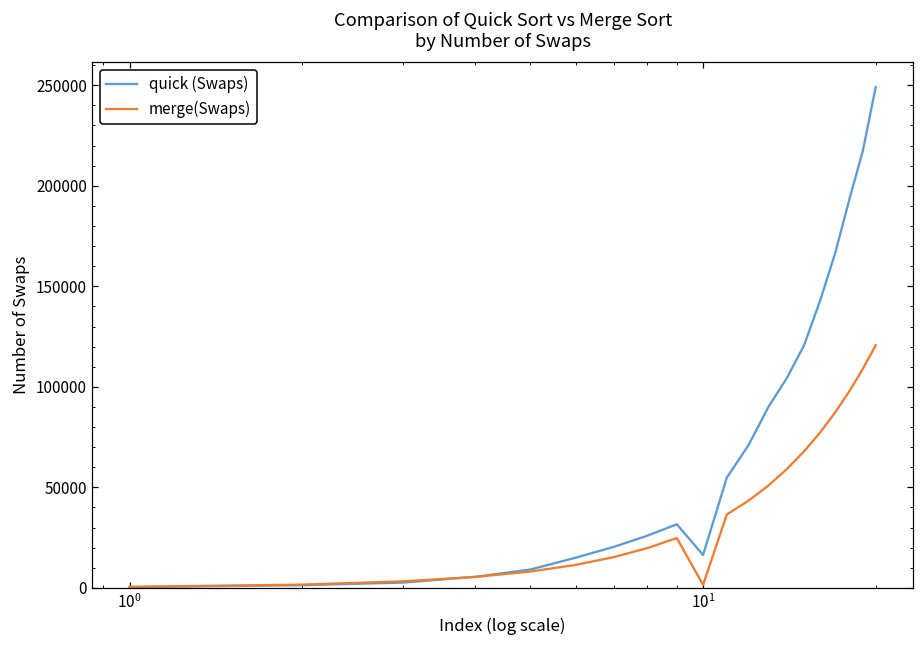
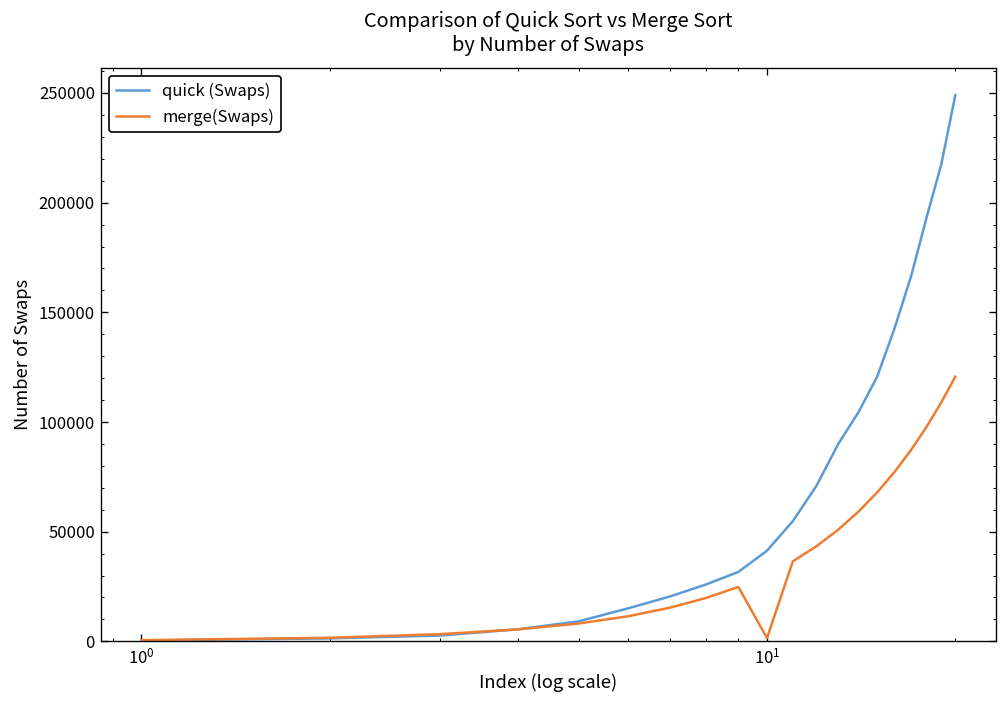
quick (Swaps), 10^1: 16000 -> 41000
